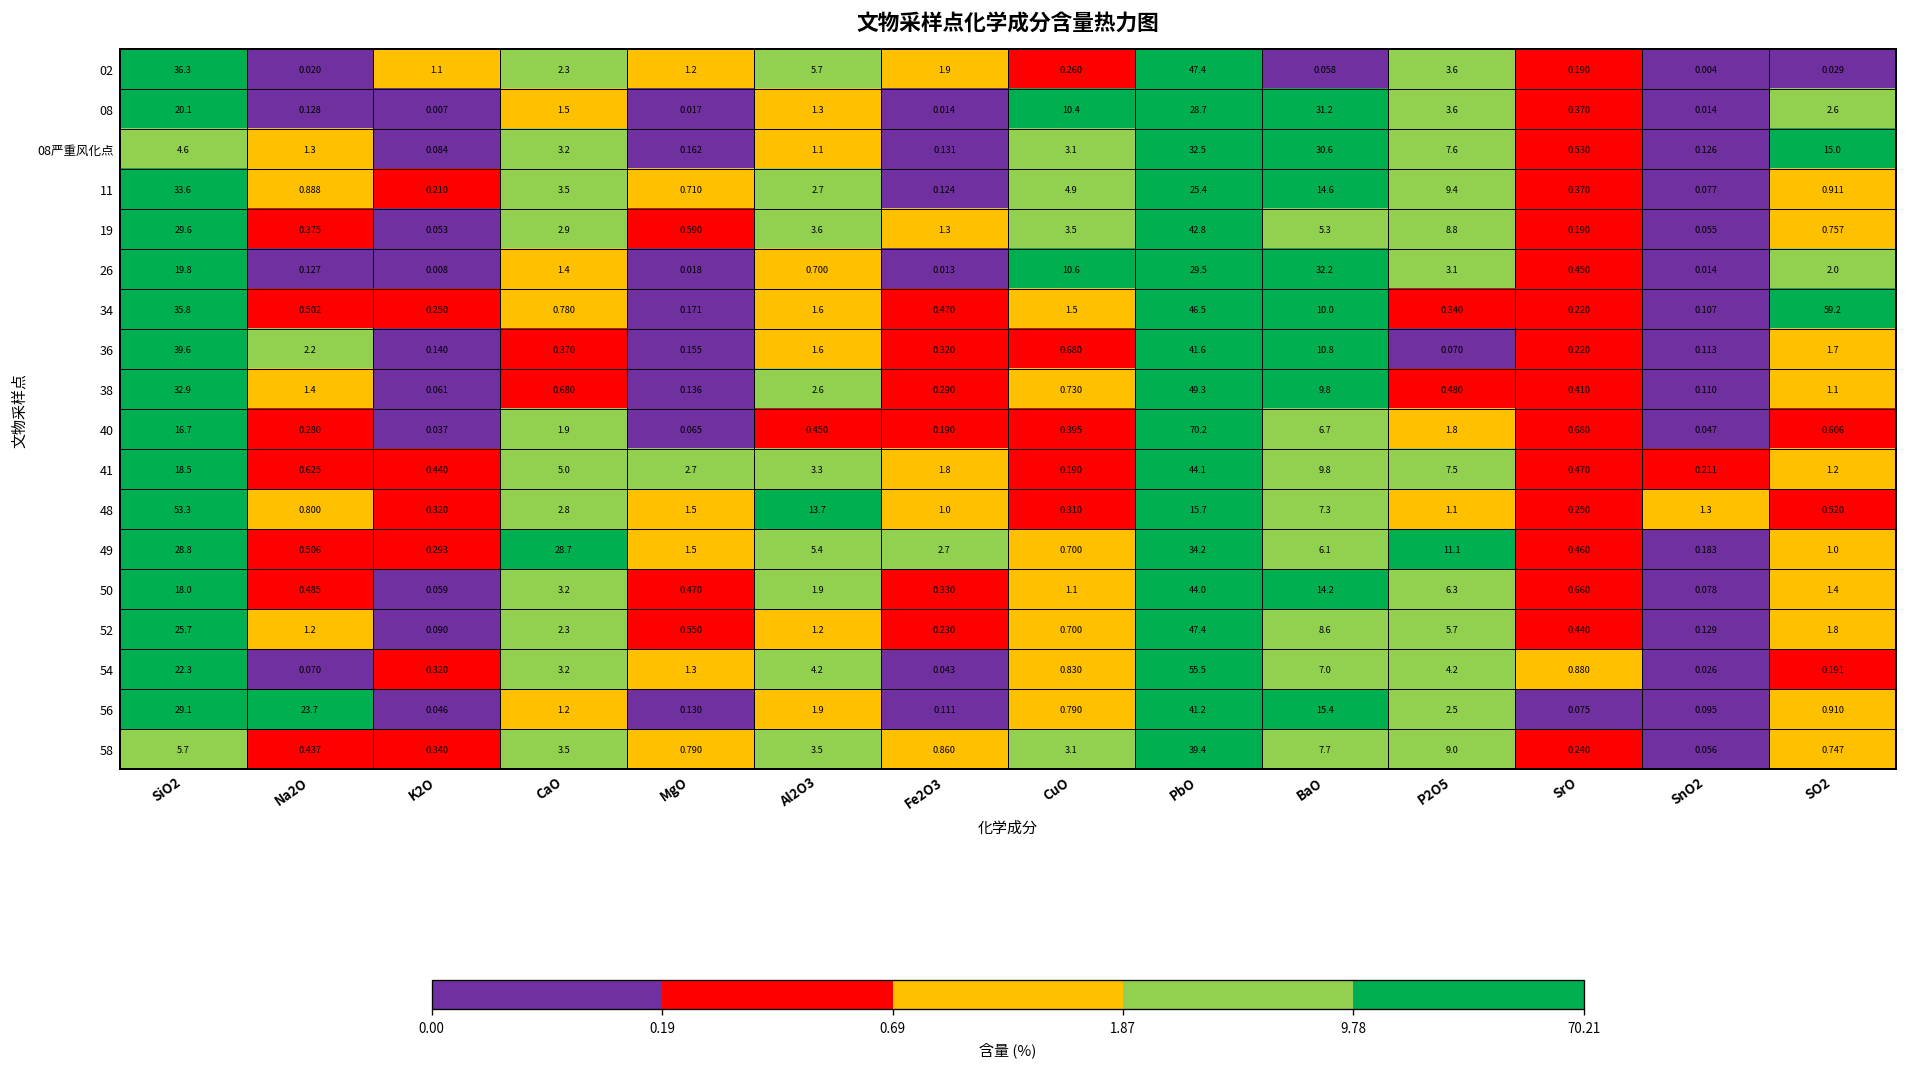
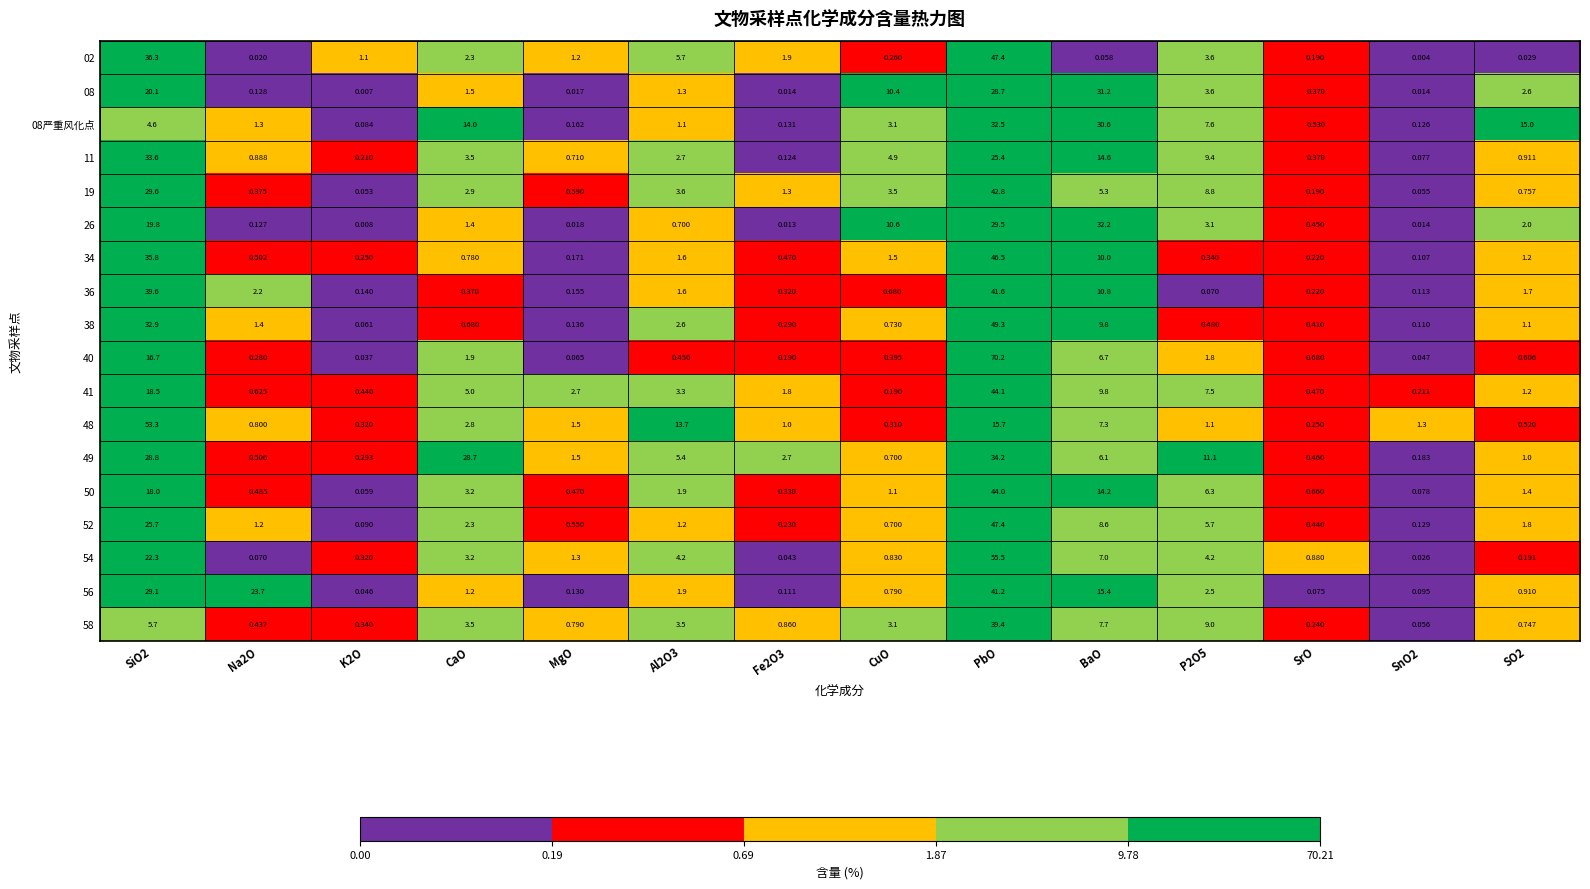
08严重风化点, CaO: 3.2 -> 14.0
34, SO2: 59.2 -> 1.2
